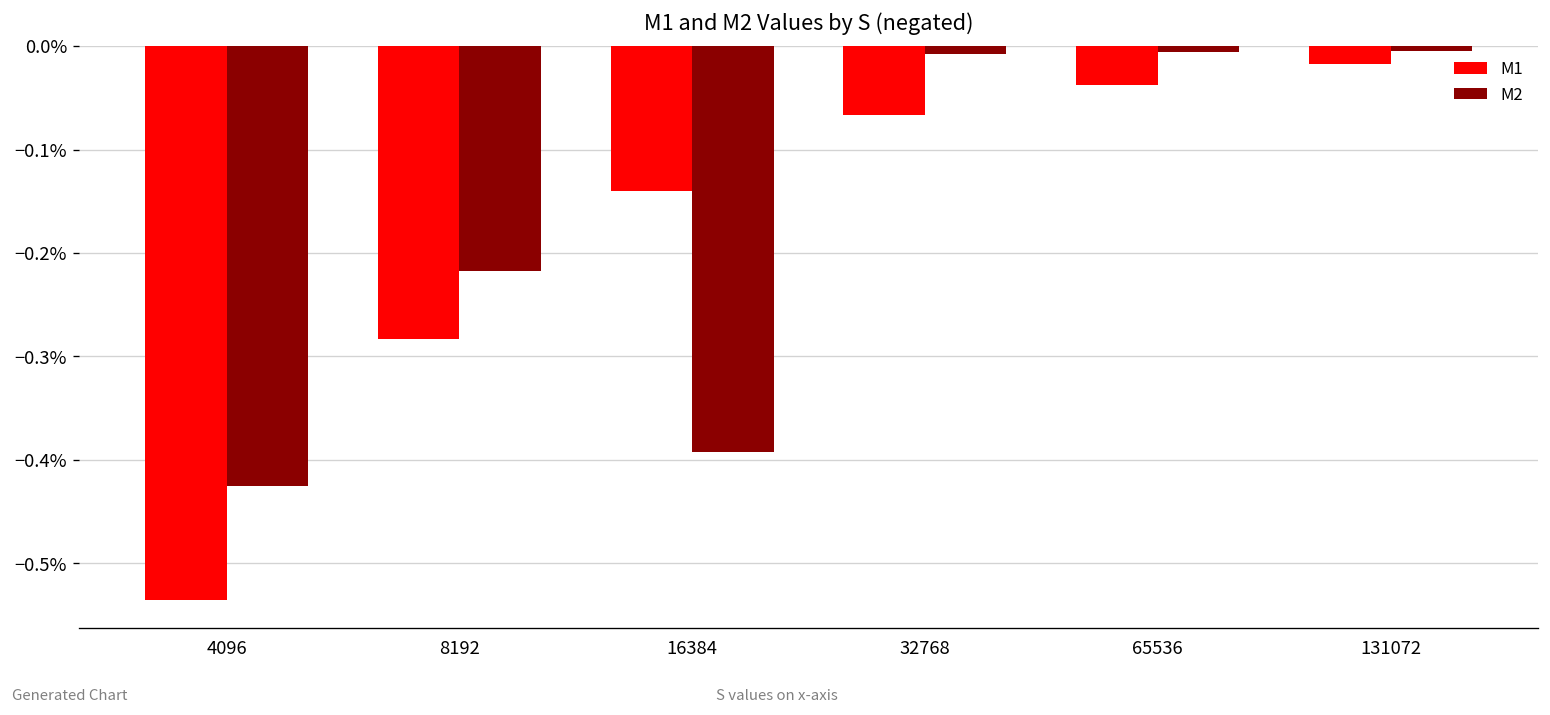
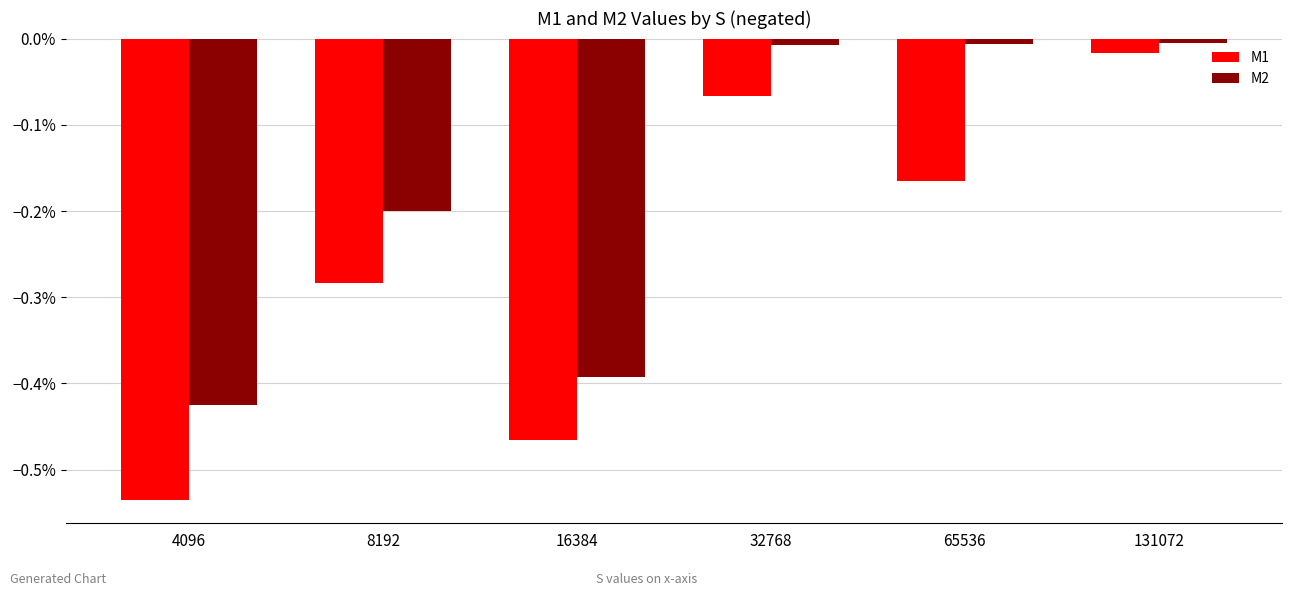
M2, 8192: -0.22% -> -0.20%
M1, 16384: -0.14% -> -0.47%
M1, 65536: -0.04% -> -0.17%
